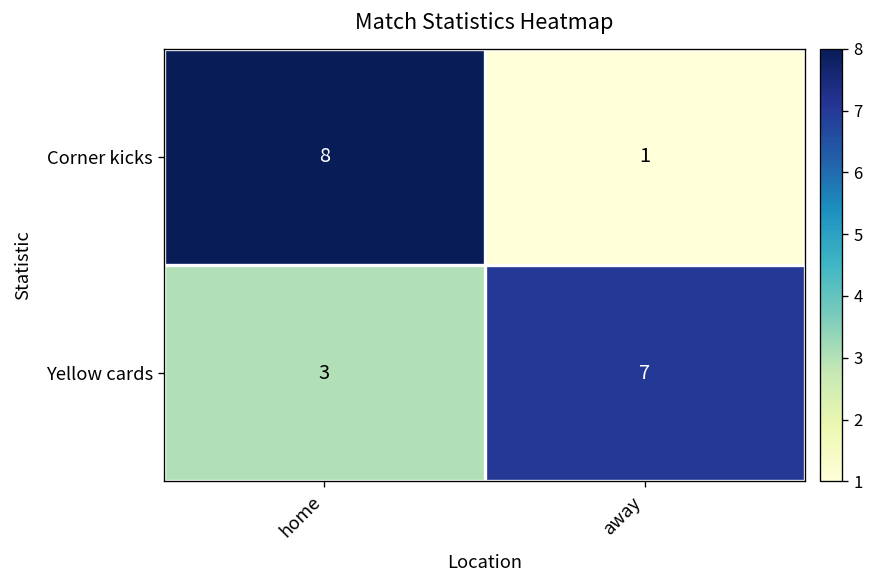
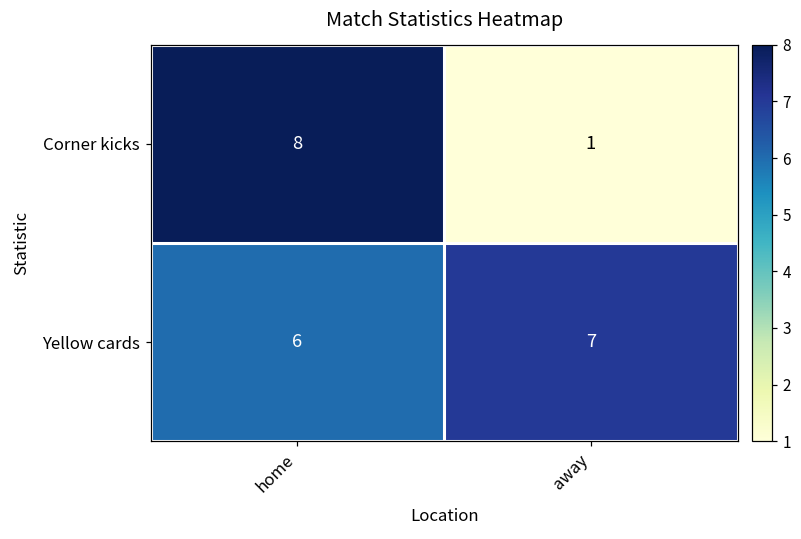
Yellow cards, home: 3 -> 6
